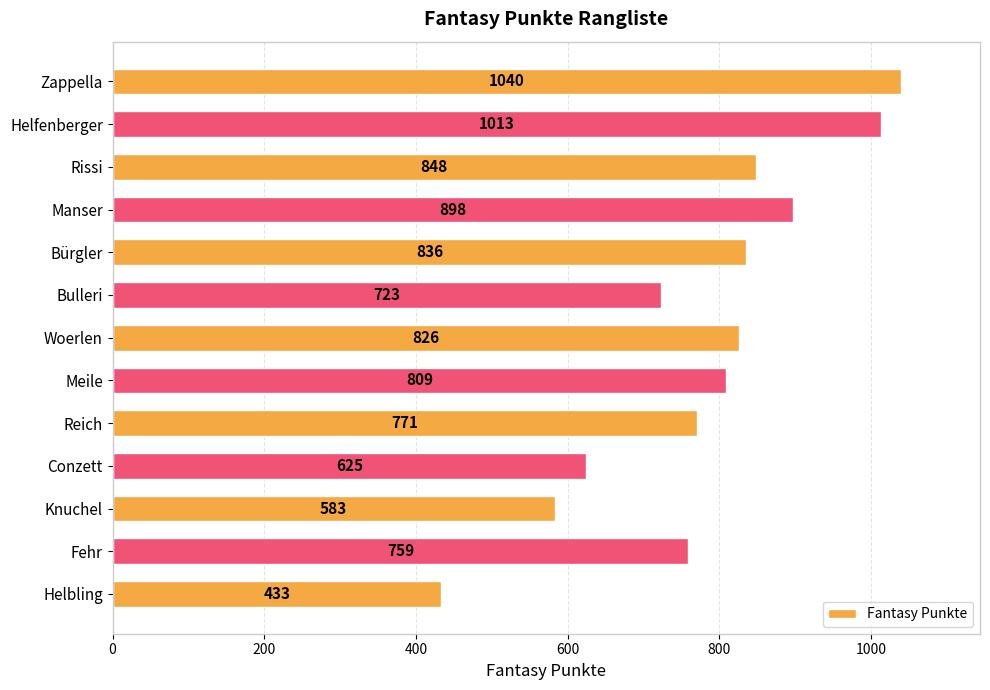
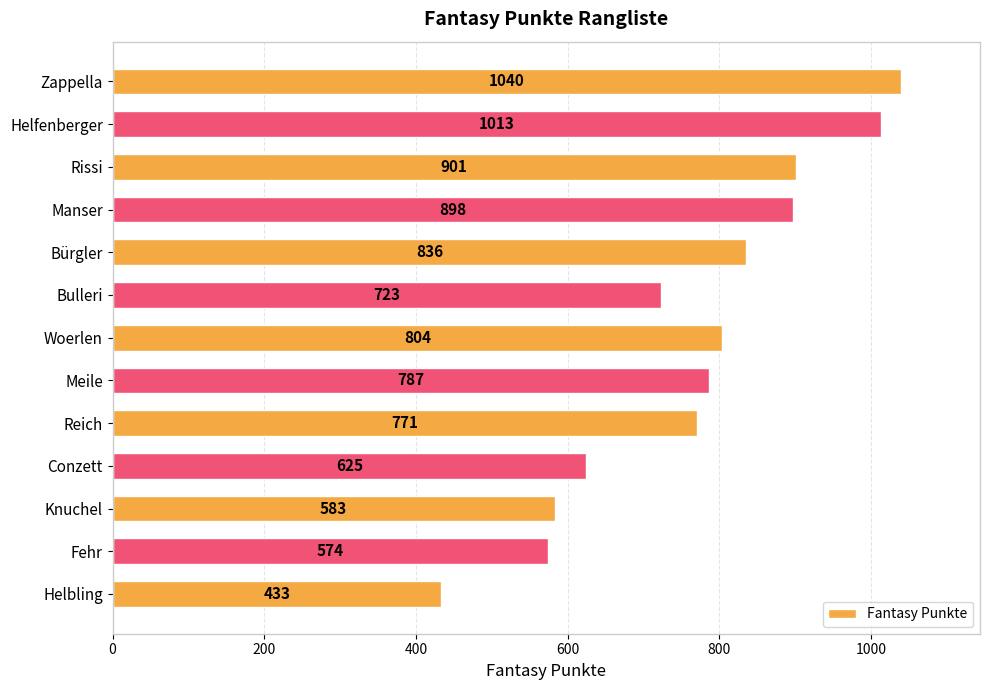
Rissi: 848 -> 901
Woerlen: 826 -> 804
Meile: 809 -> 787
Fehr: 759 -> 574
